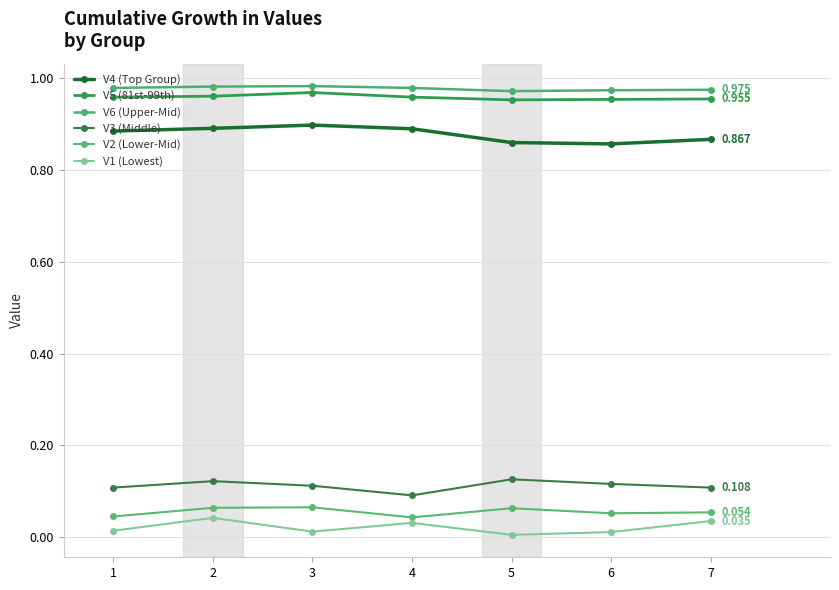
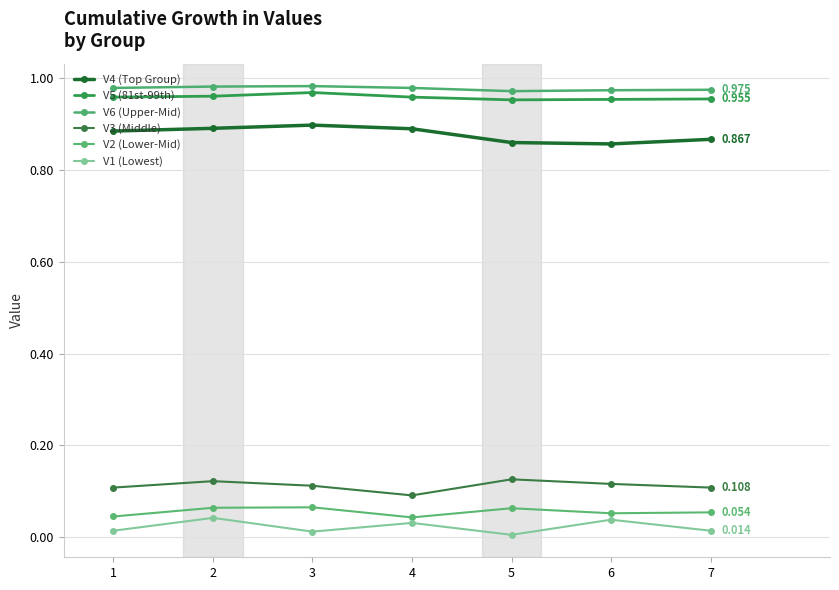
V1 (Lowest), 6: 0.01 -> 0.04
V1 (Lowest), 7: 0.035 -> 0.014
